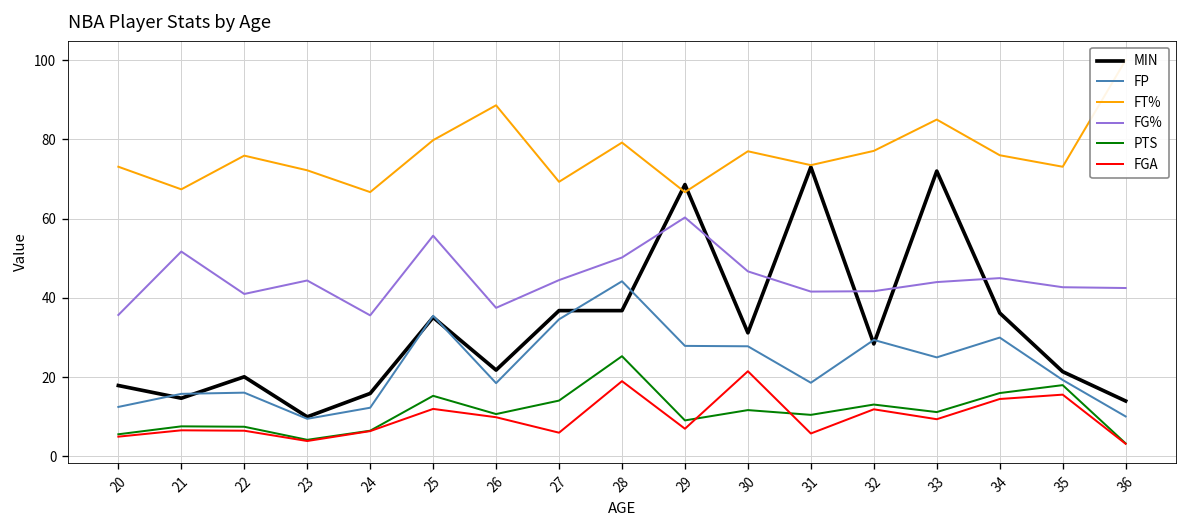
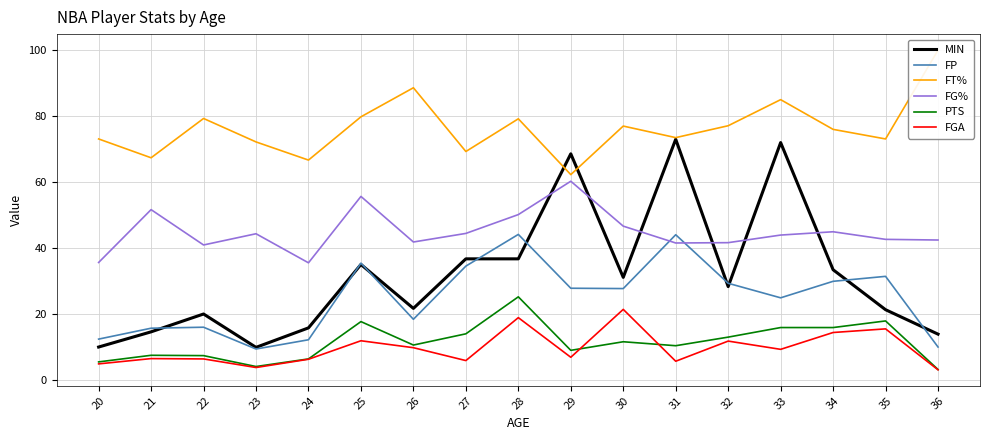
MIN, 20: 18 -> 10
FT%, 22: 76 -> 79
PTS, 25: 15 -> 18
FG%, 26: 38 -> 42
FT%, 29: 67 -> 62
FP, 31: 19 -> 44
PTS, 33: 11 -> 16
MIN, 34: 36 -> 34
FP, 35: 19 -> 32
